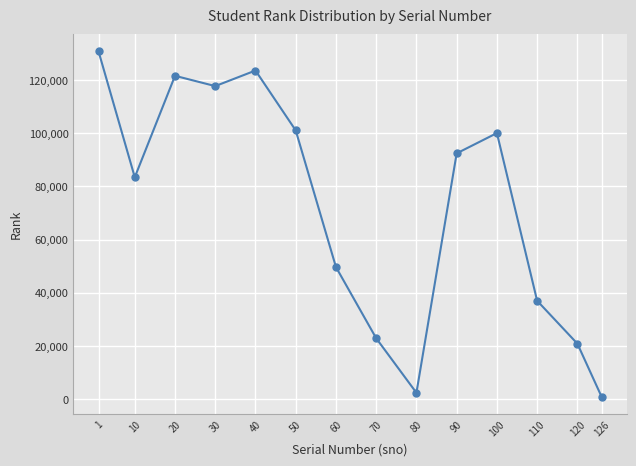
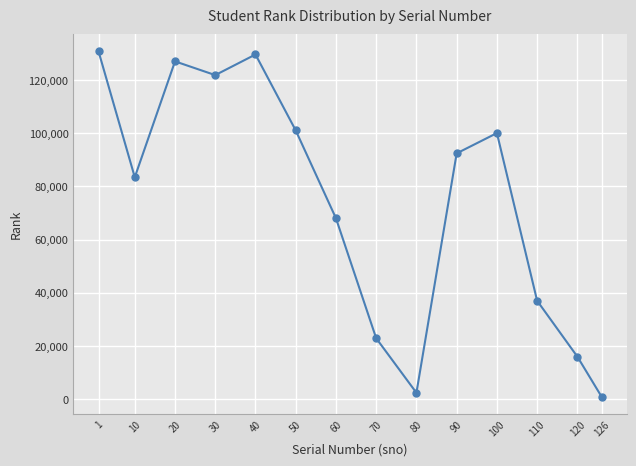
20: 122,000 -> 127,000
30: 118,000 -> 122,000
40: 124,000 -> 130,000
60: 50,000 -> 68,000
120: 21,000 -> 16,000
